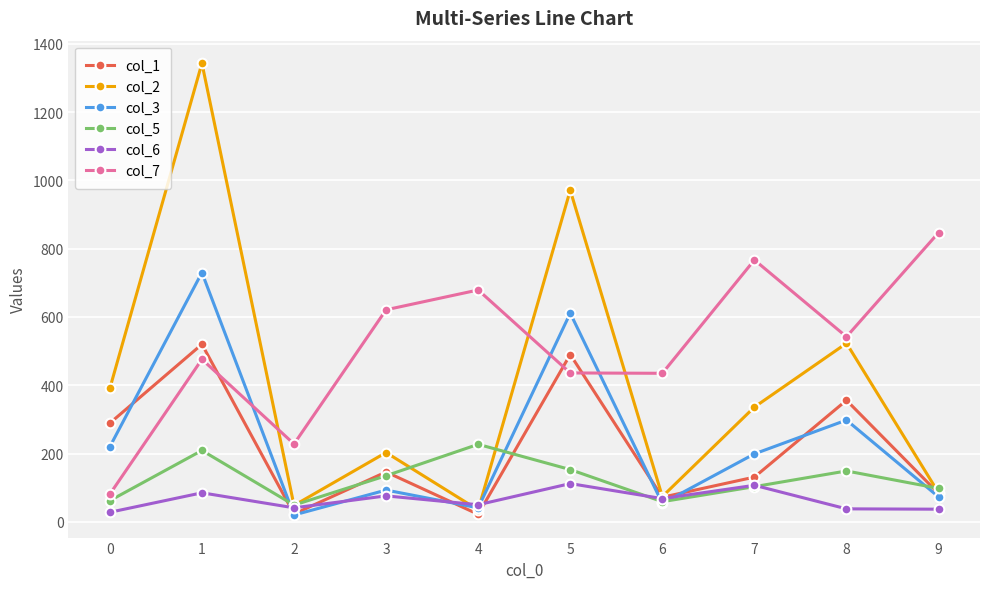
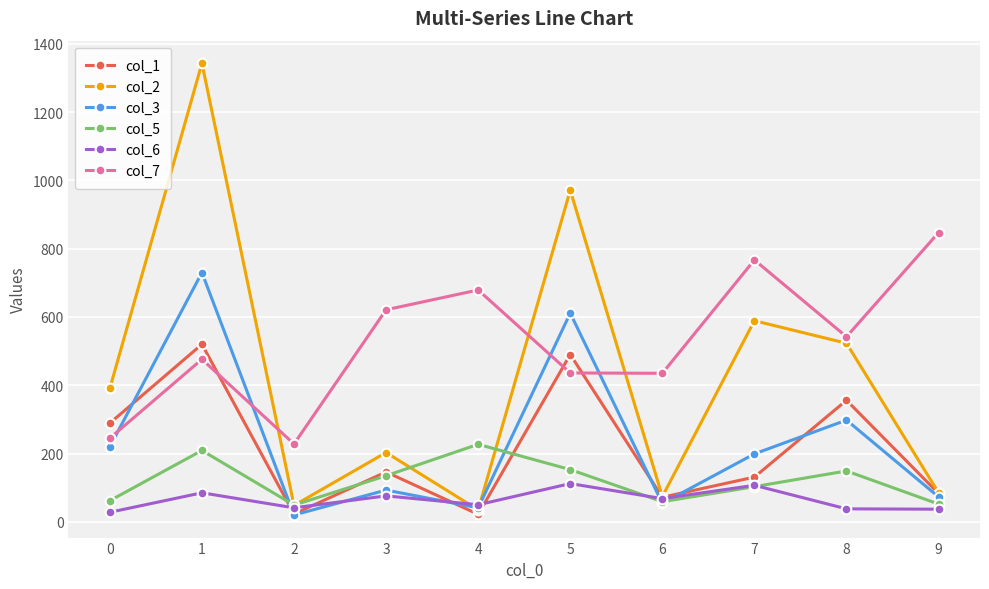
col_7, 0: 80 -> 250
col_2, 7: 340 -> 590
col_5, 9: 100 -> 50
